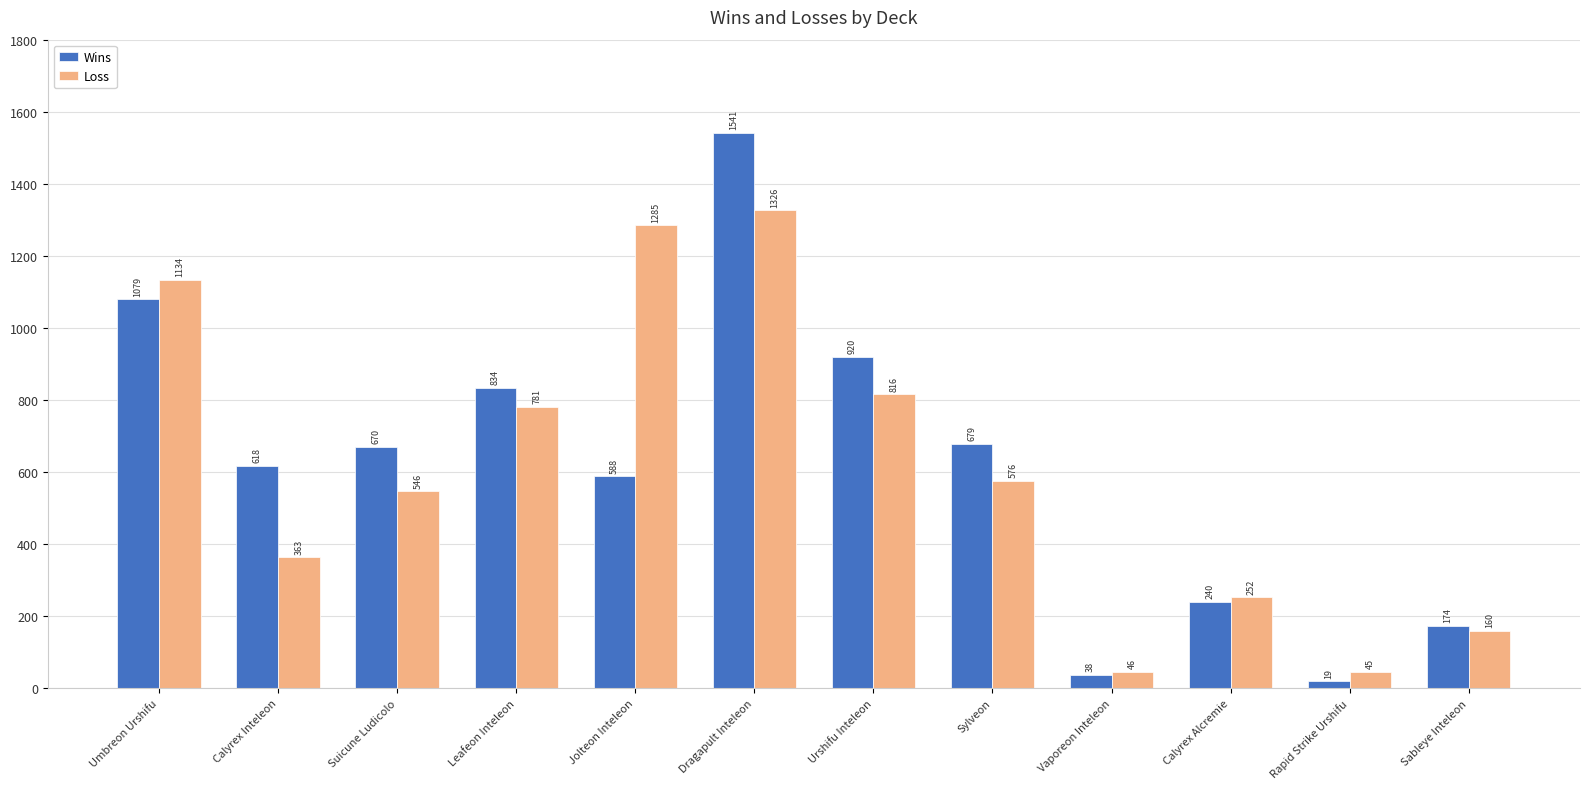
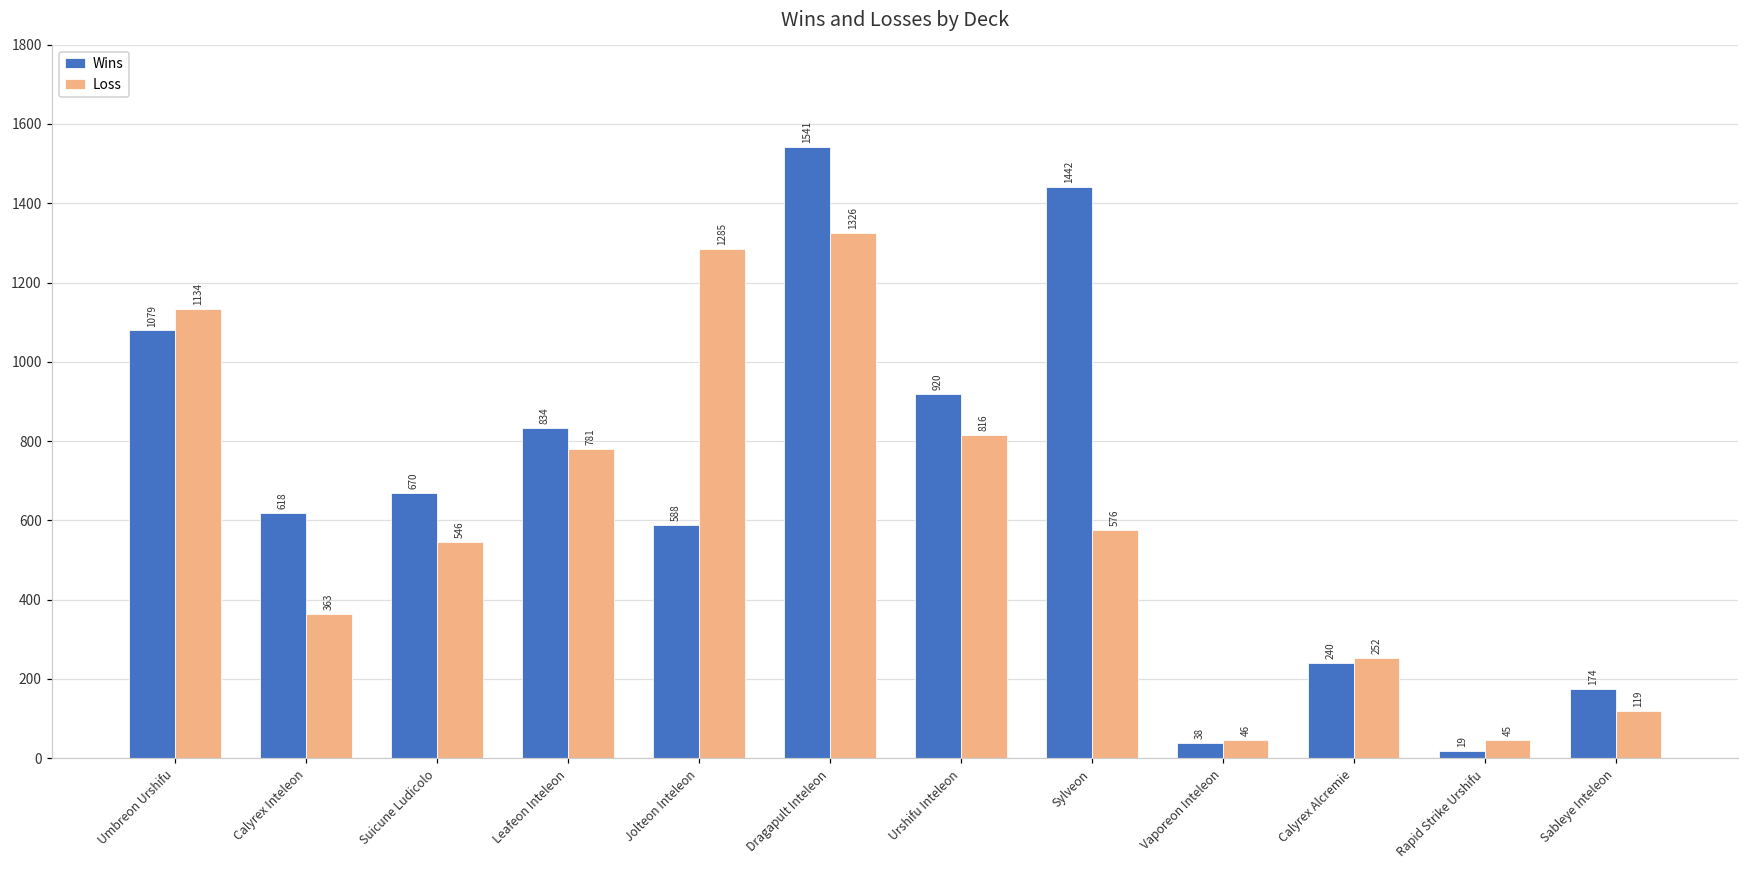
Wins, Sylveon: 679 -> 1442
Loss, Sableye Inteleon: 160 -> 119
